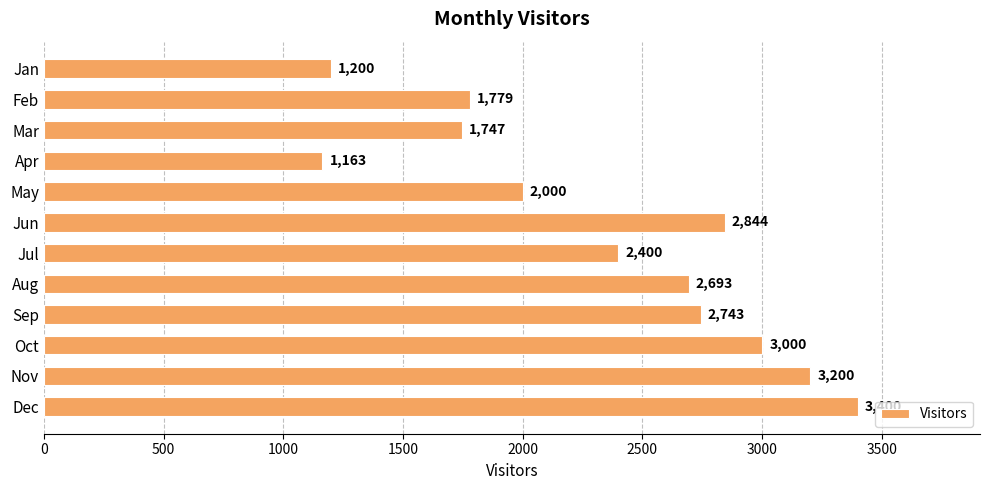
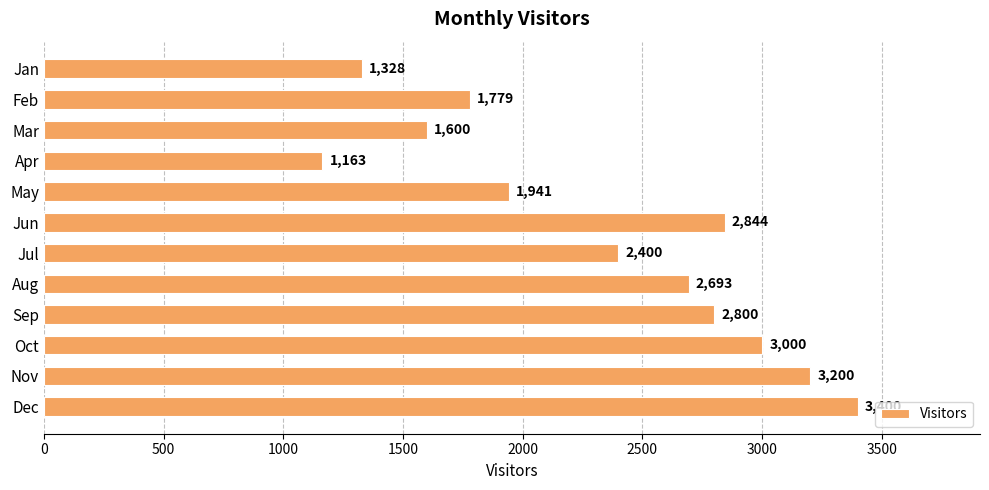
Jan: 1,200 -> 1,328
Mar: 1,747 -> 1,600
May: 2,000 -> 1,941
Sep: 2,743 -> 2,800
